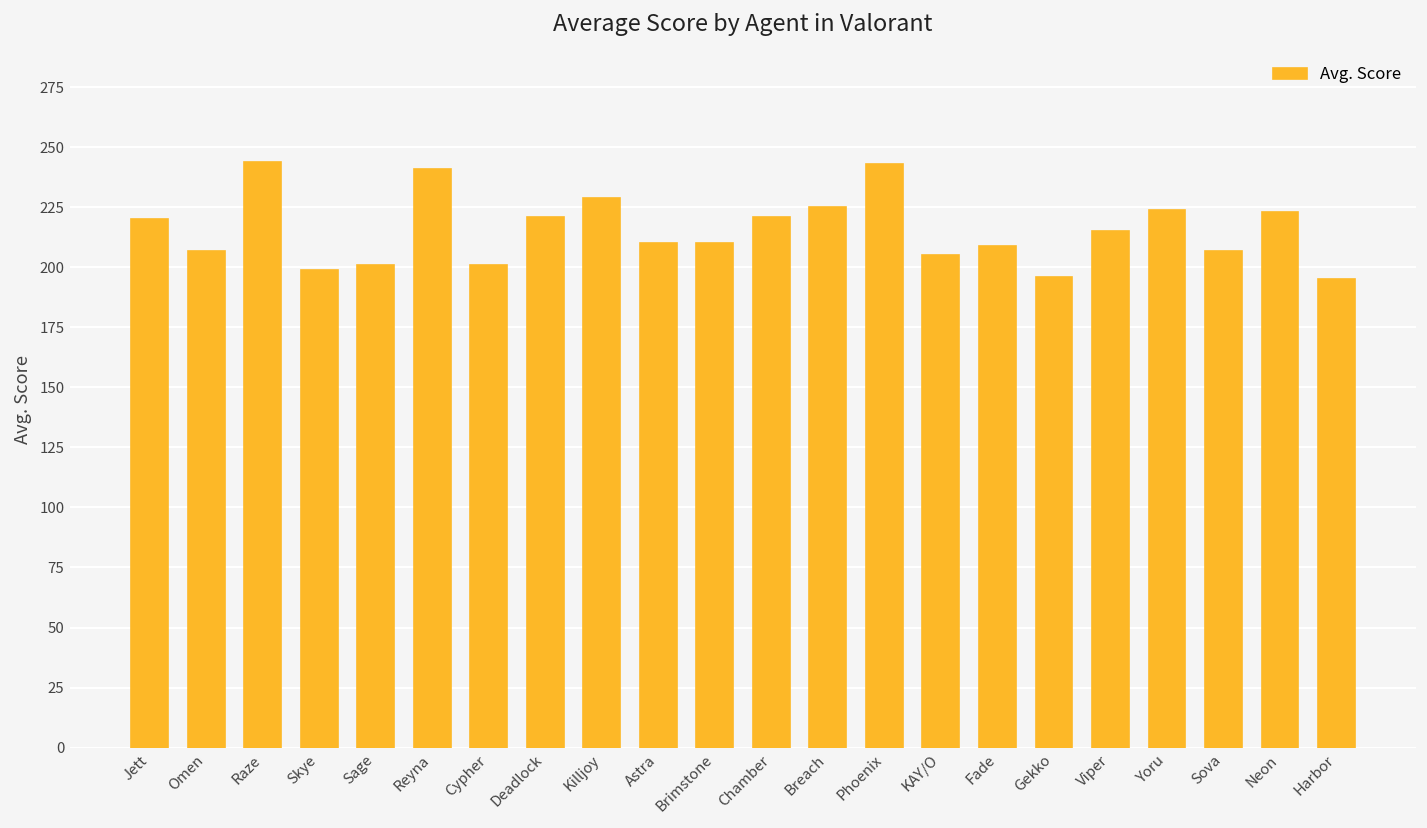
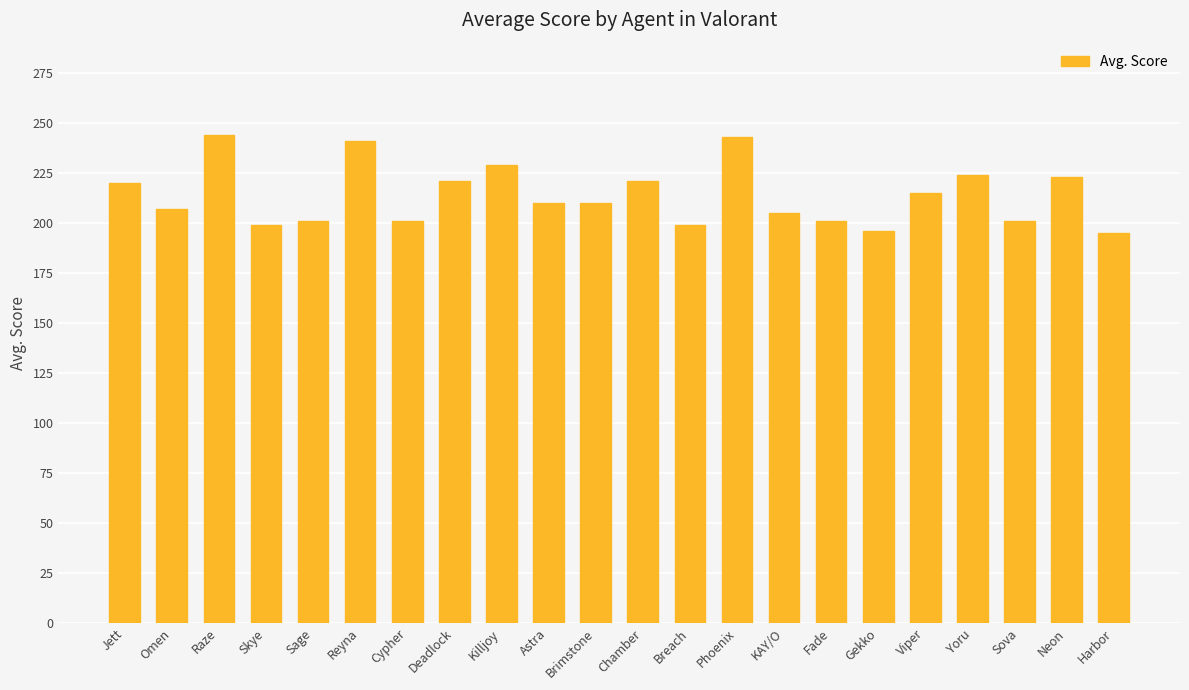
Breach: 225 -> 199
Fade: 209 -> 201
Sova: 207 -> 201
